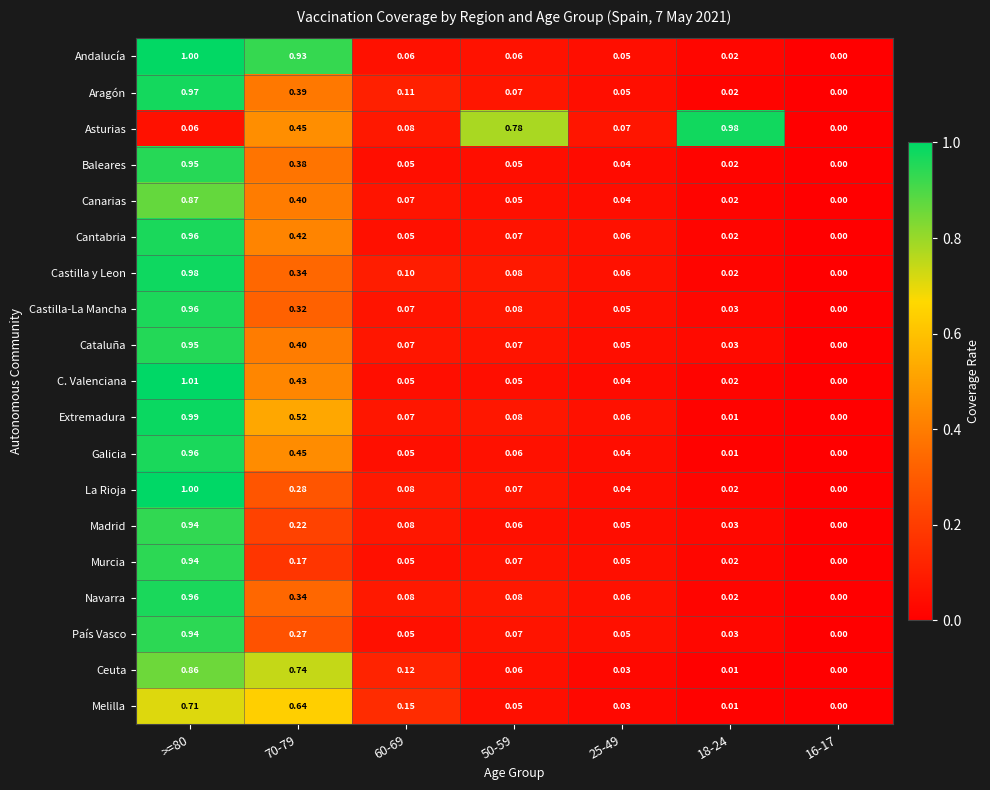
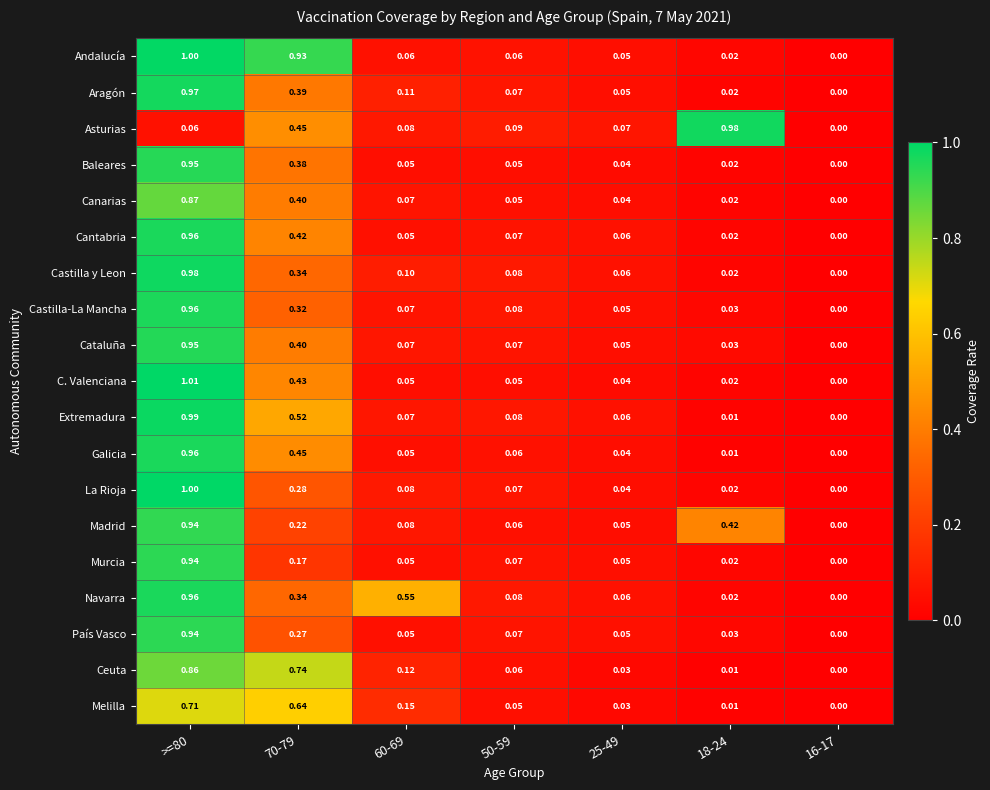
Asturias, 50-59: 0.78 -> 0.09
Madrid, 18-24: 0.03 -> 0.42
Navarra, 60-69: 0.08 -> 0.55
